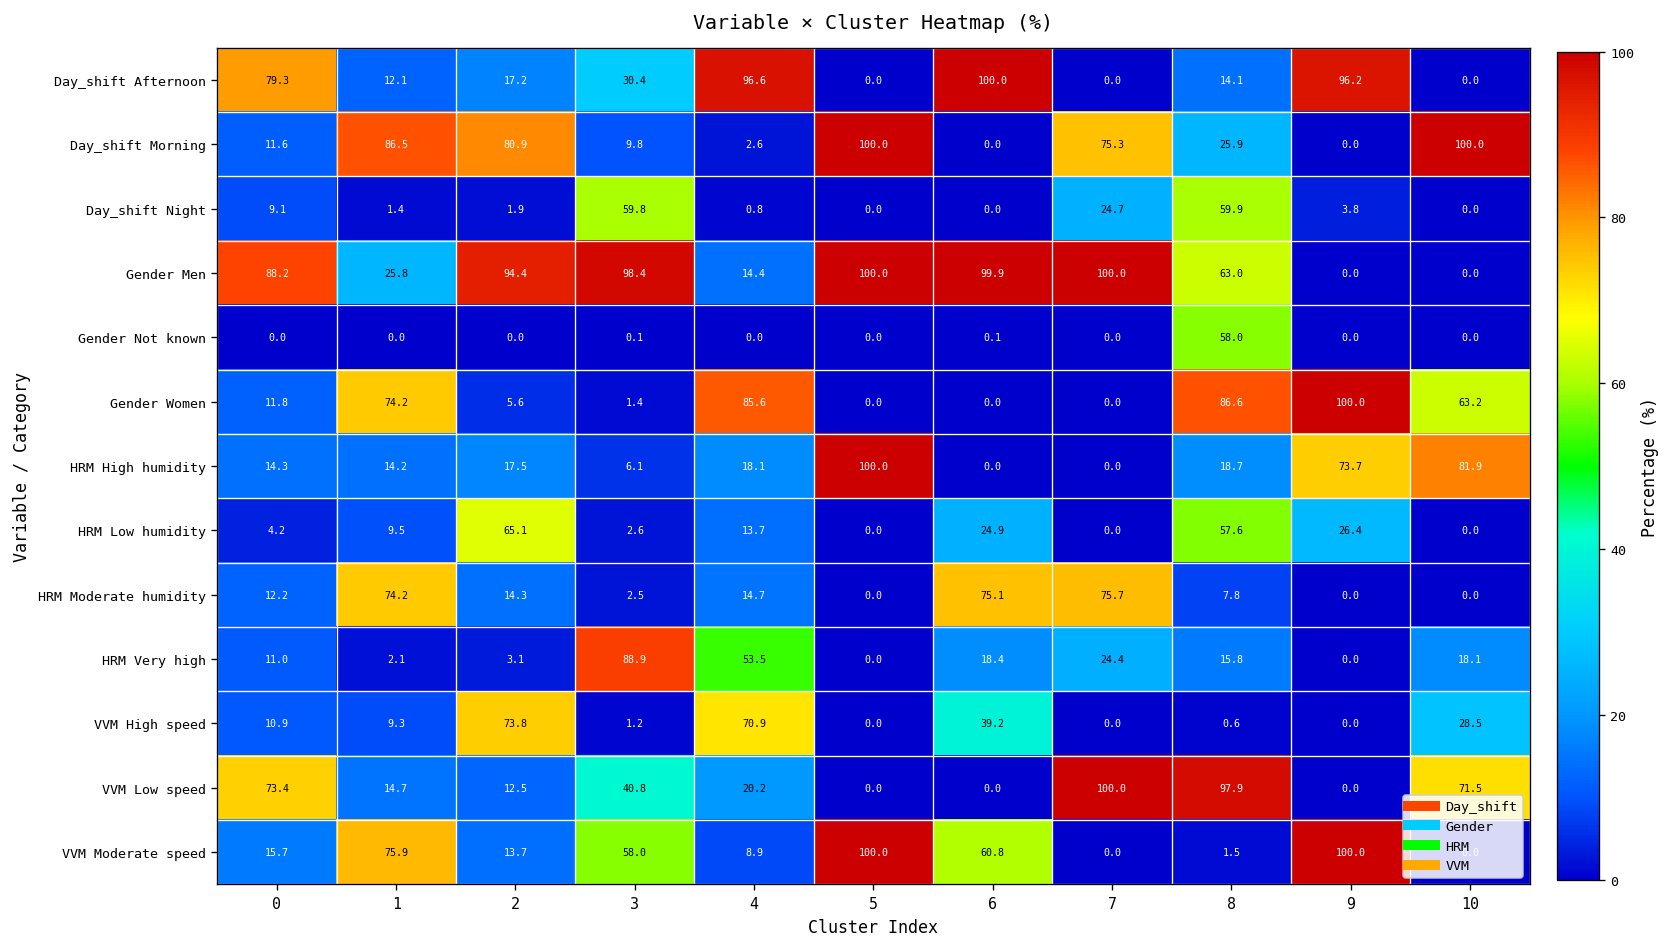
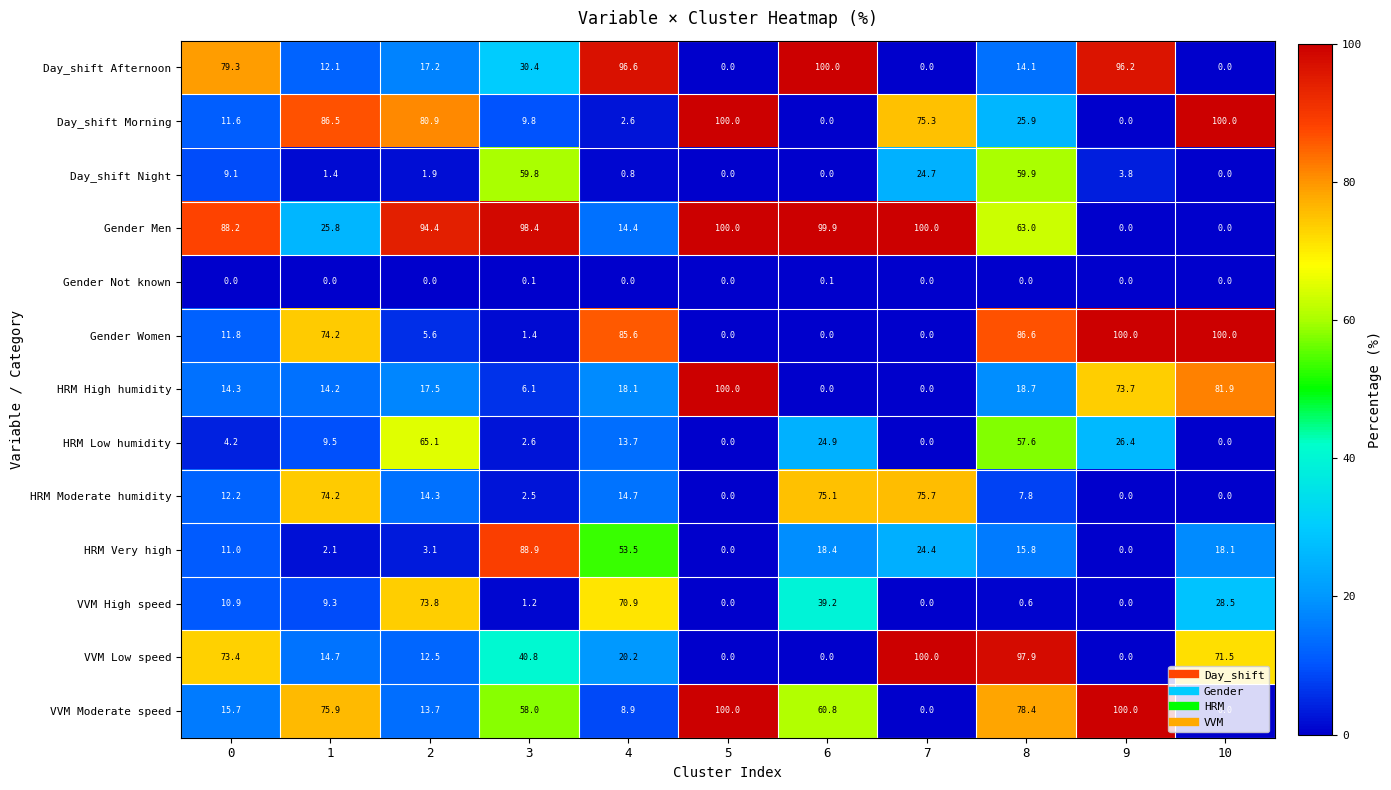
Gender Not known, 8: 58.0 -> 0.0
Gender Women, 10: 63.2 -> 100.0
VVM Moderate speed, 8: 1.5 -> 78.4
